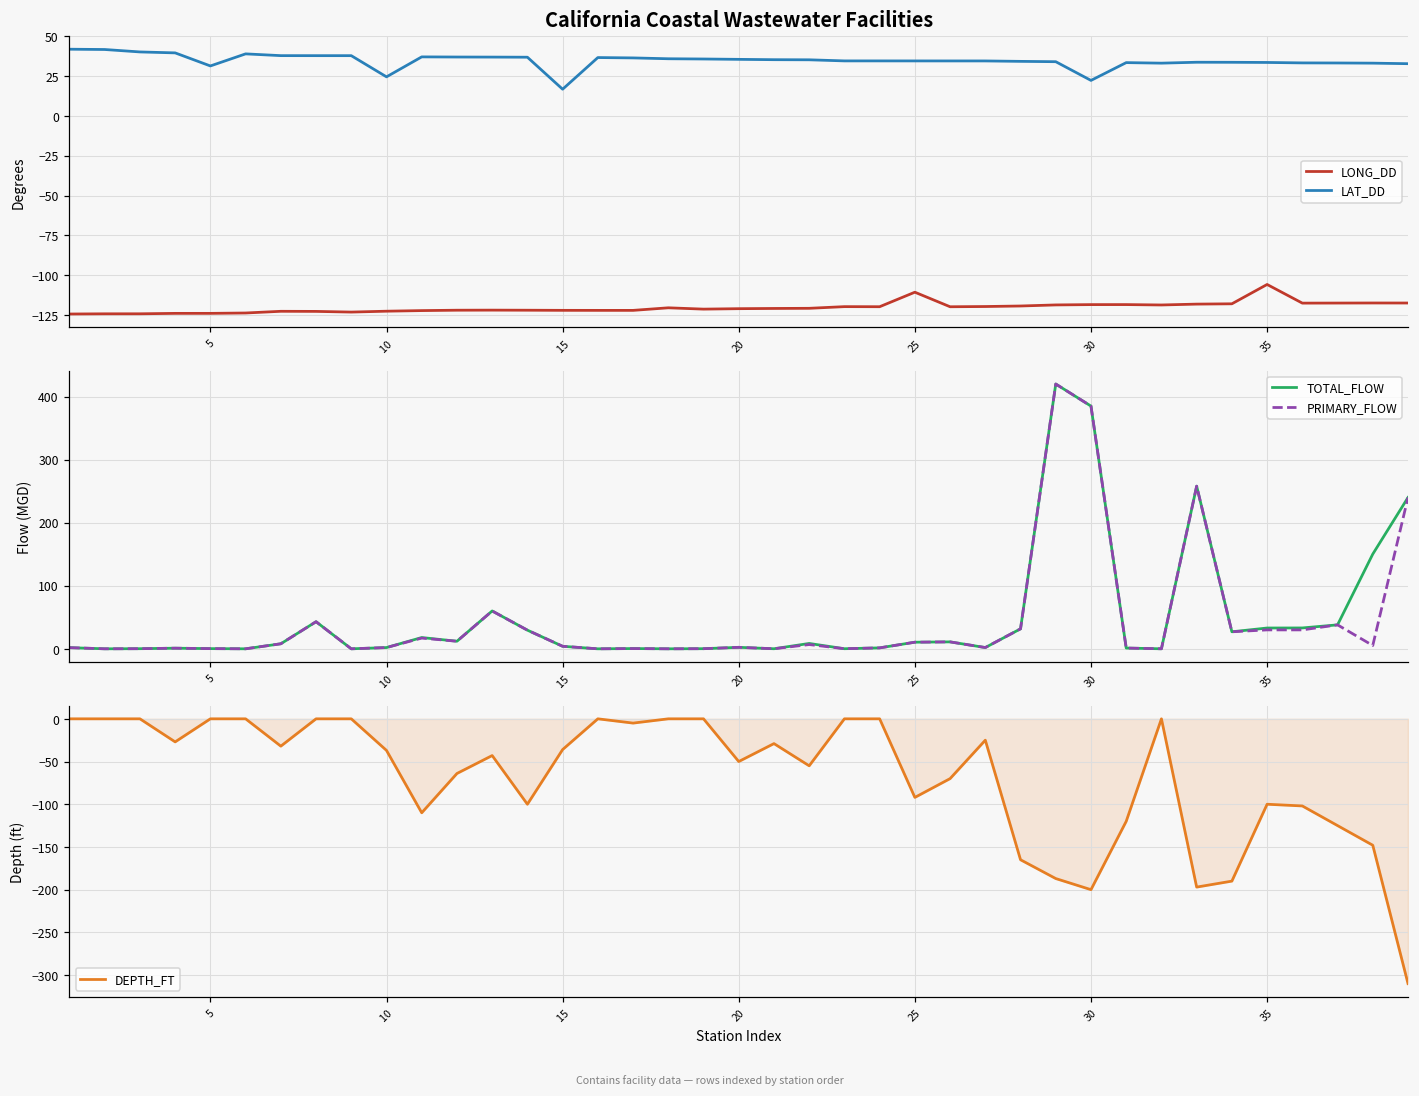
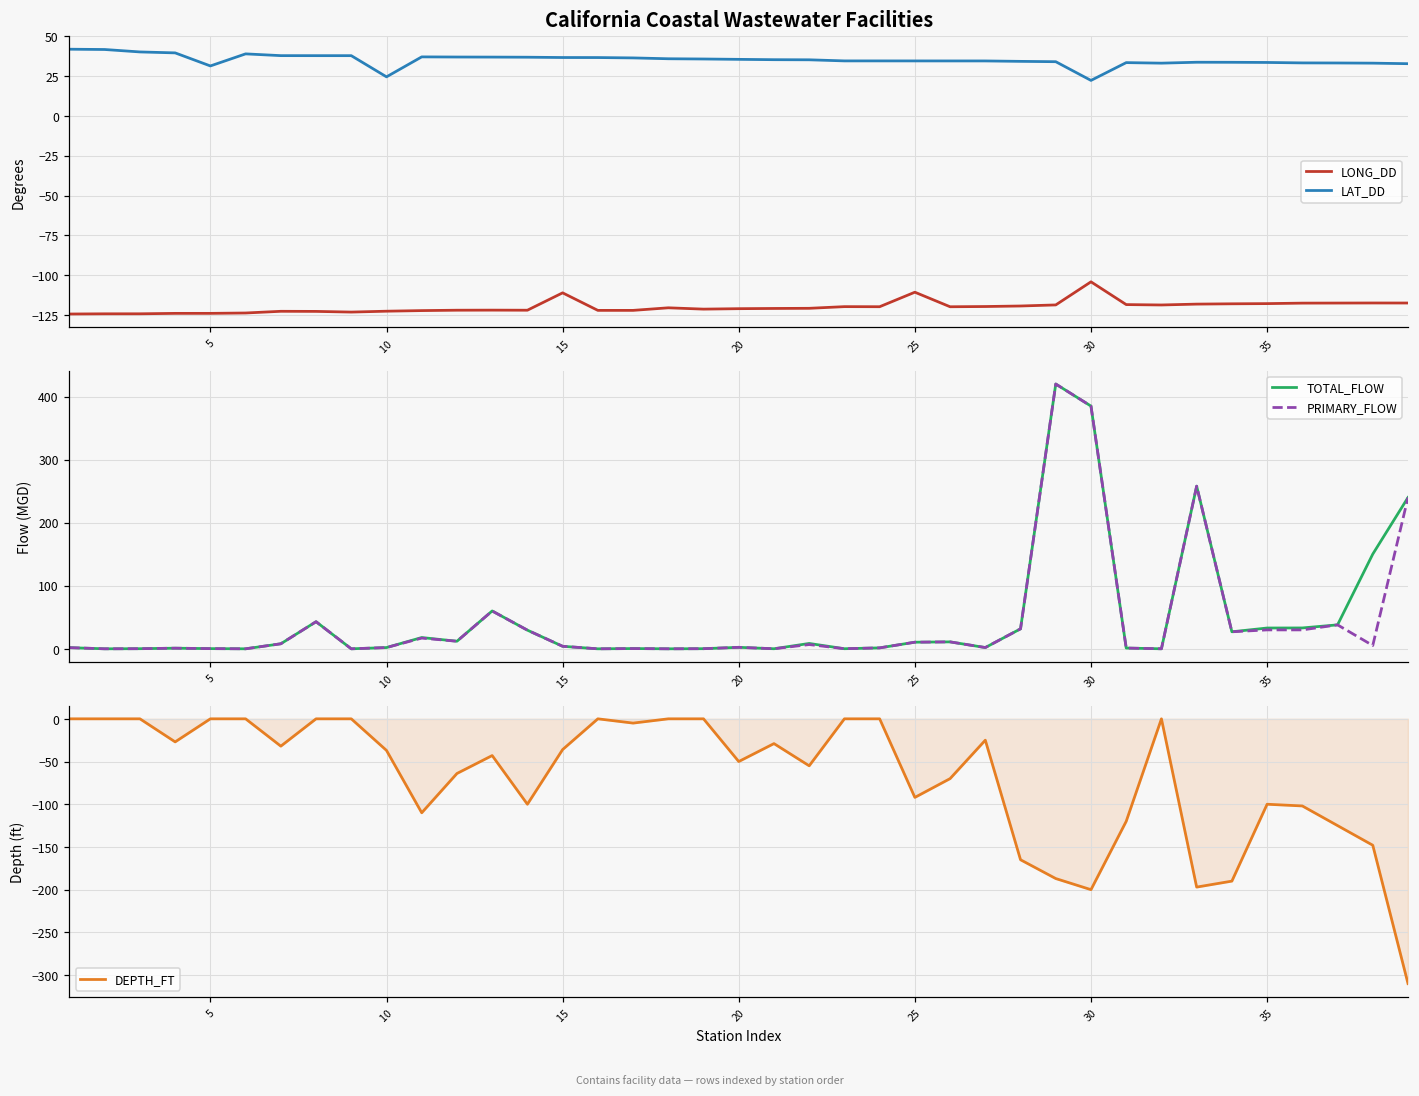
California Coastal Wastewater Facilities, LONG_DD, 15: -122 -> -111
California Coastal Wastewater Facilities, LAT_DD, 15: 17 -> 37
California Coastal Wastewater Facilities, LONG_DD, 30: -118 -> -104
California Coastal Wastewater Facilities, LONG_DD, 35: -106 -> -118
